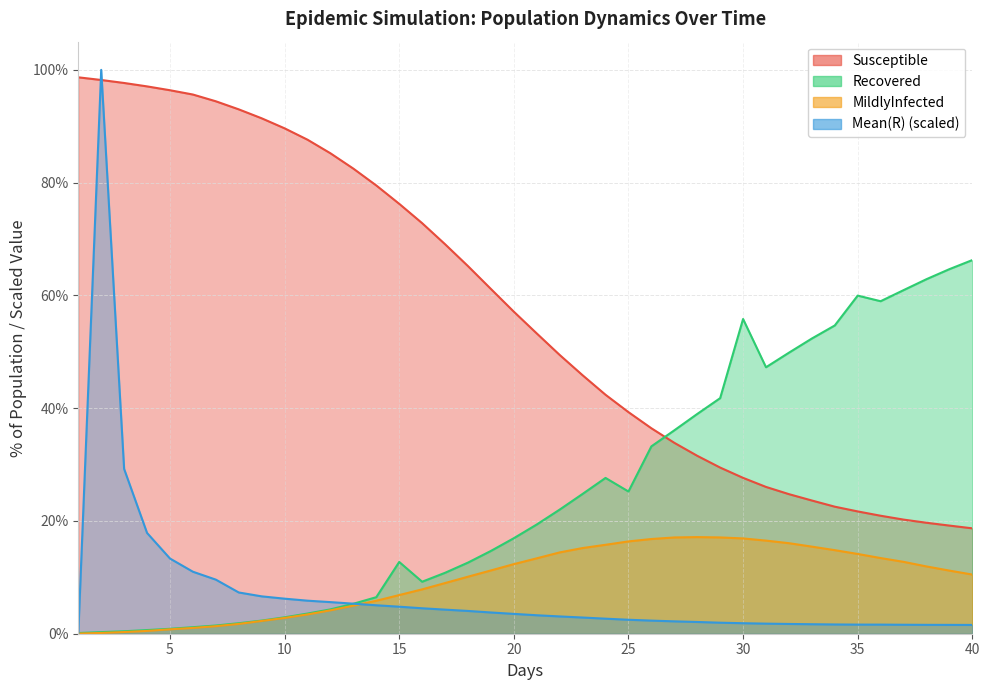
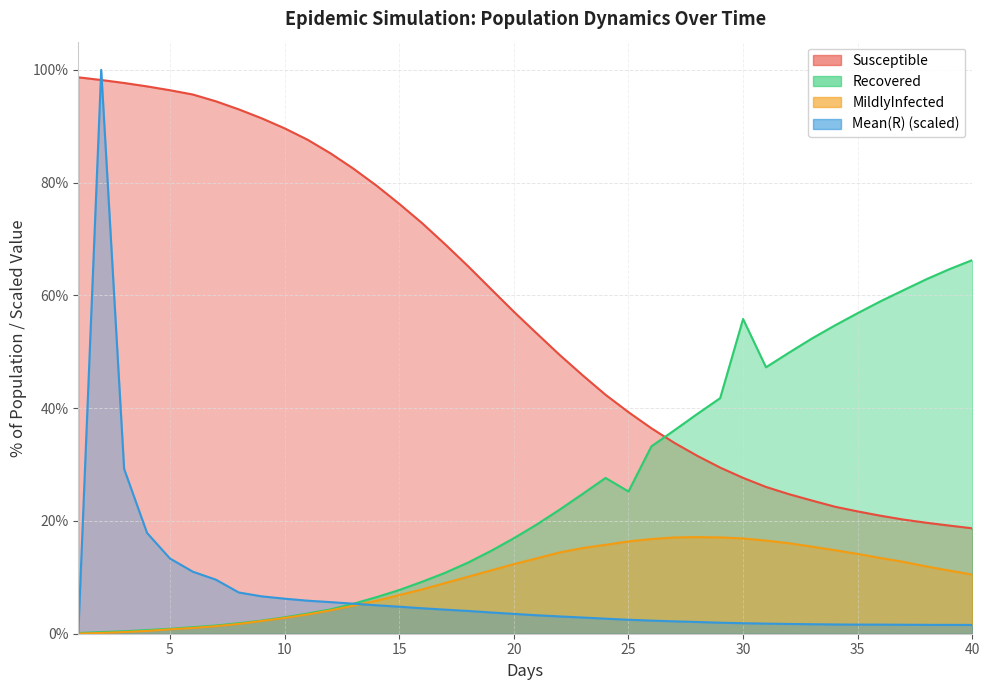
Recovered, 15: 13% -> 8%
Recovered, 35: 60% -> 57%
